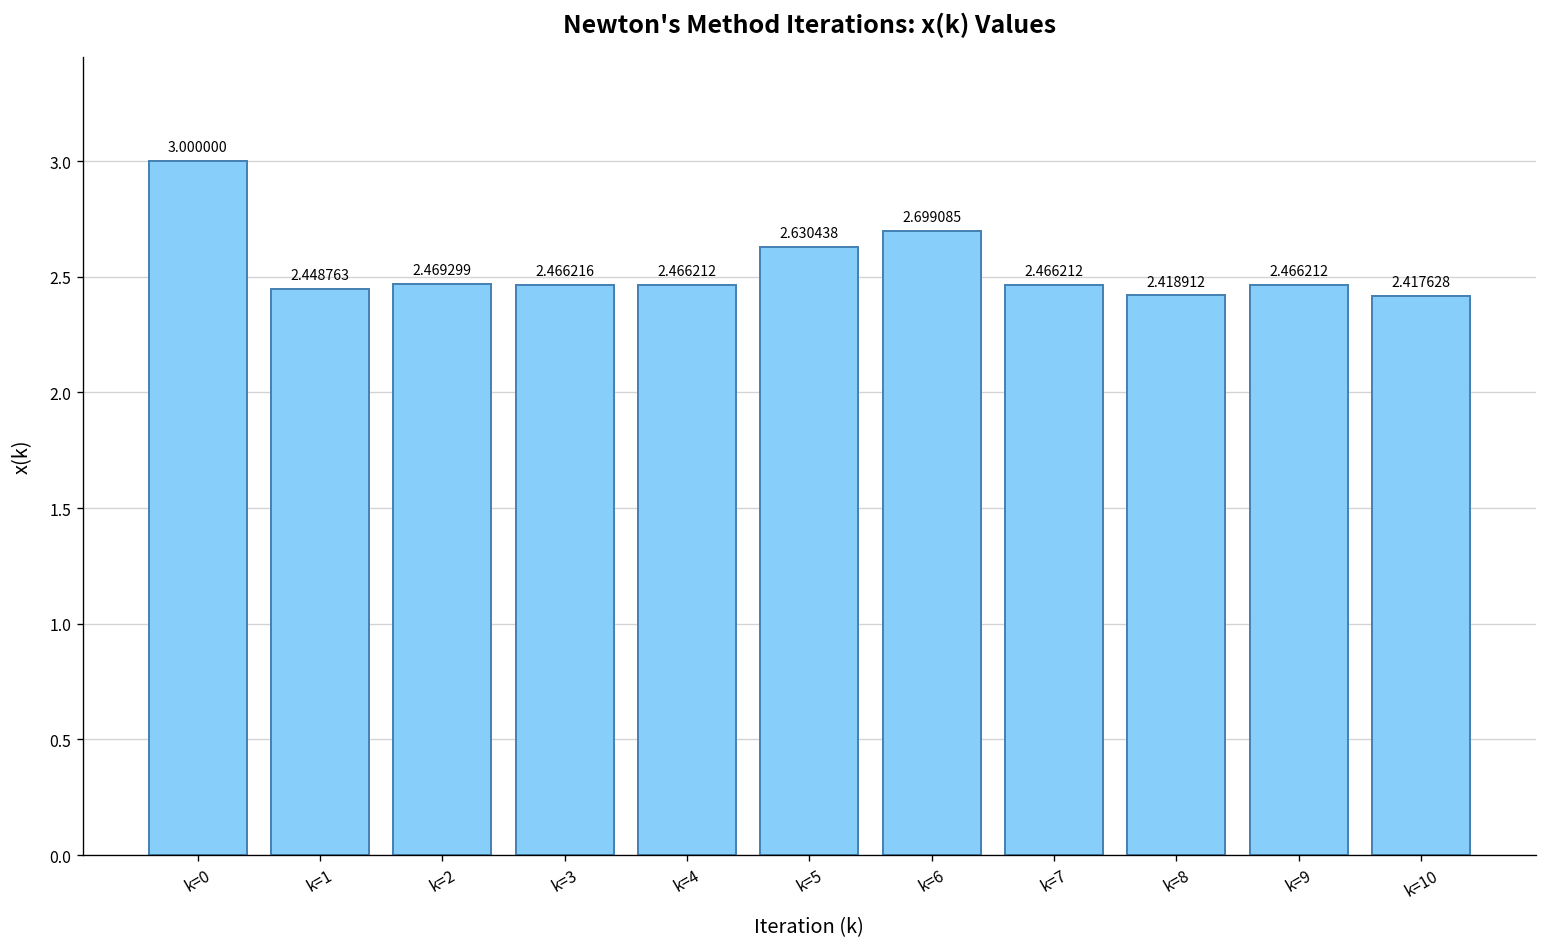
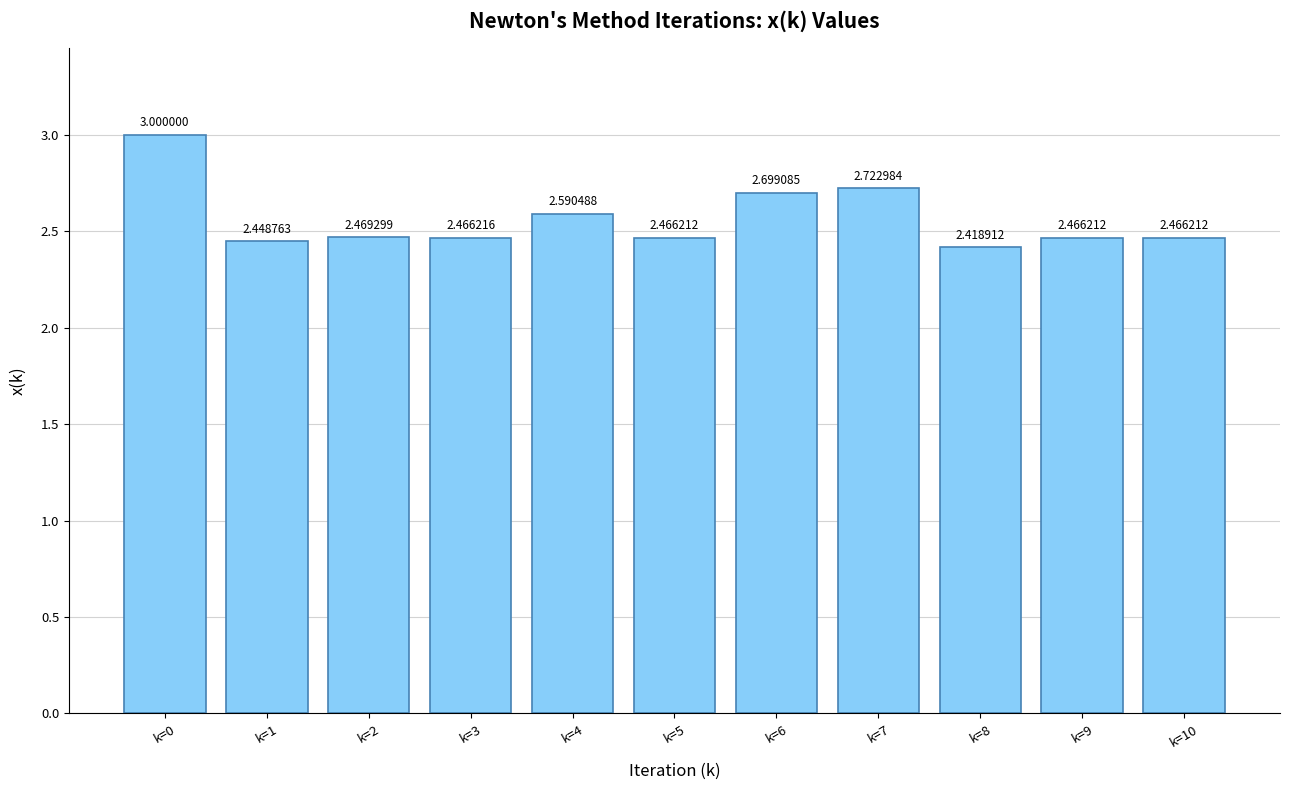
k=4: 2.466212 -> 2.590488
k=5: 2.630438 -> 2.466212
k=7: 2.466212 -> 2.722984
k=10: 2.417628 -> 2.466212
